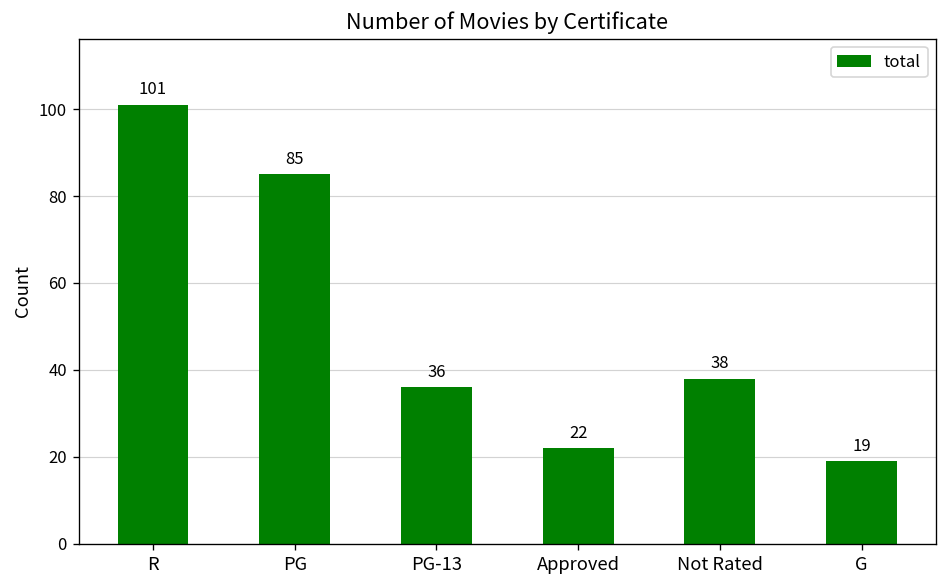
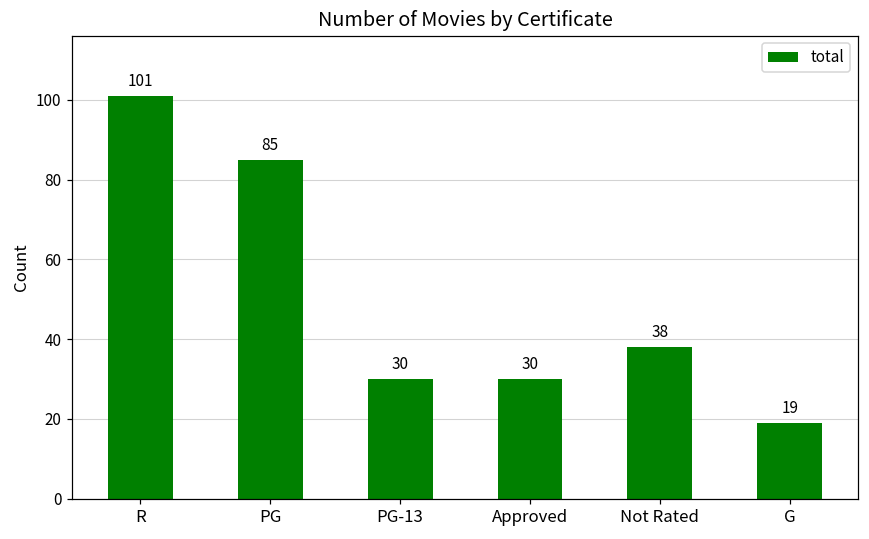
PG-13: 36 -> 30
Approved: 22 -> 30
